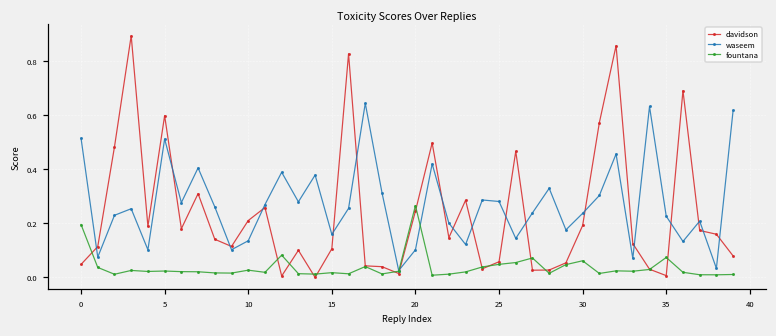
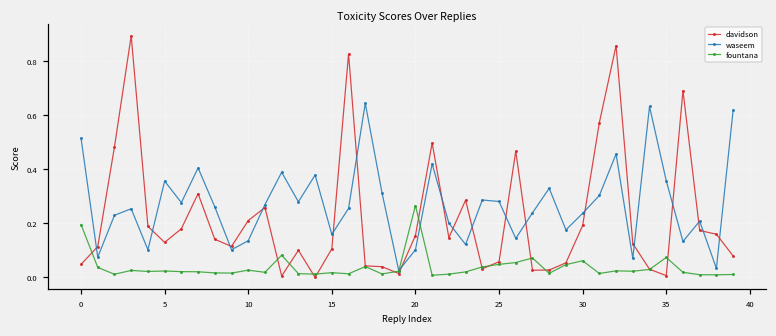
davidson, 5: 0.60 -> 0.13
waseem, 5: 0.51 -> 0.36
davidson, 20: 0.25 -> 0.16
waseem, 35: 0.23 -> 0.36
